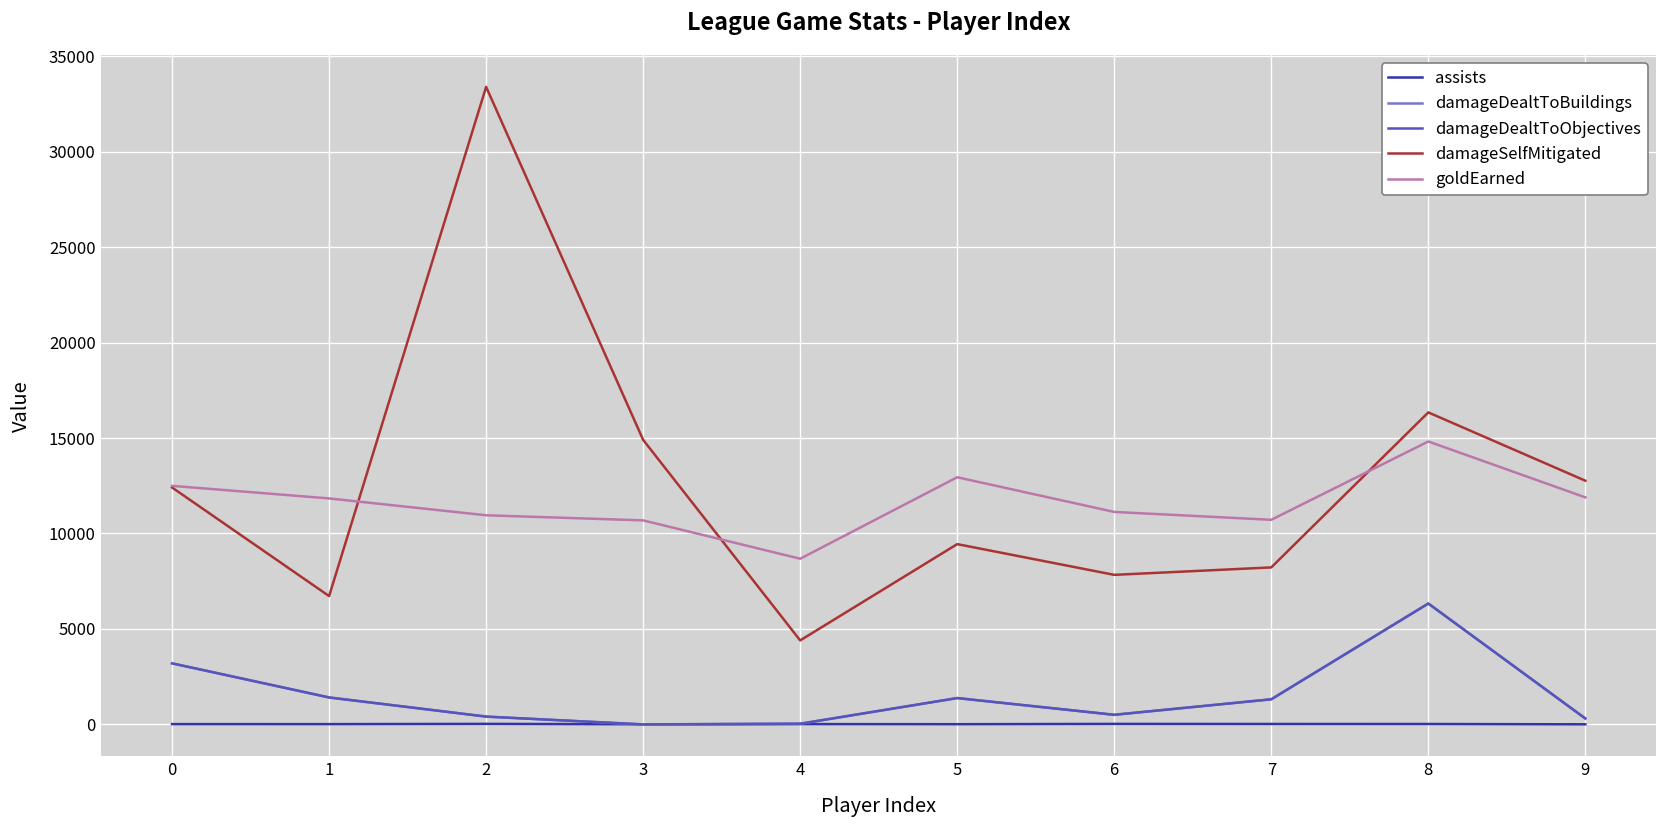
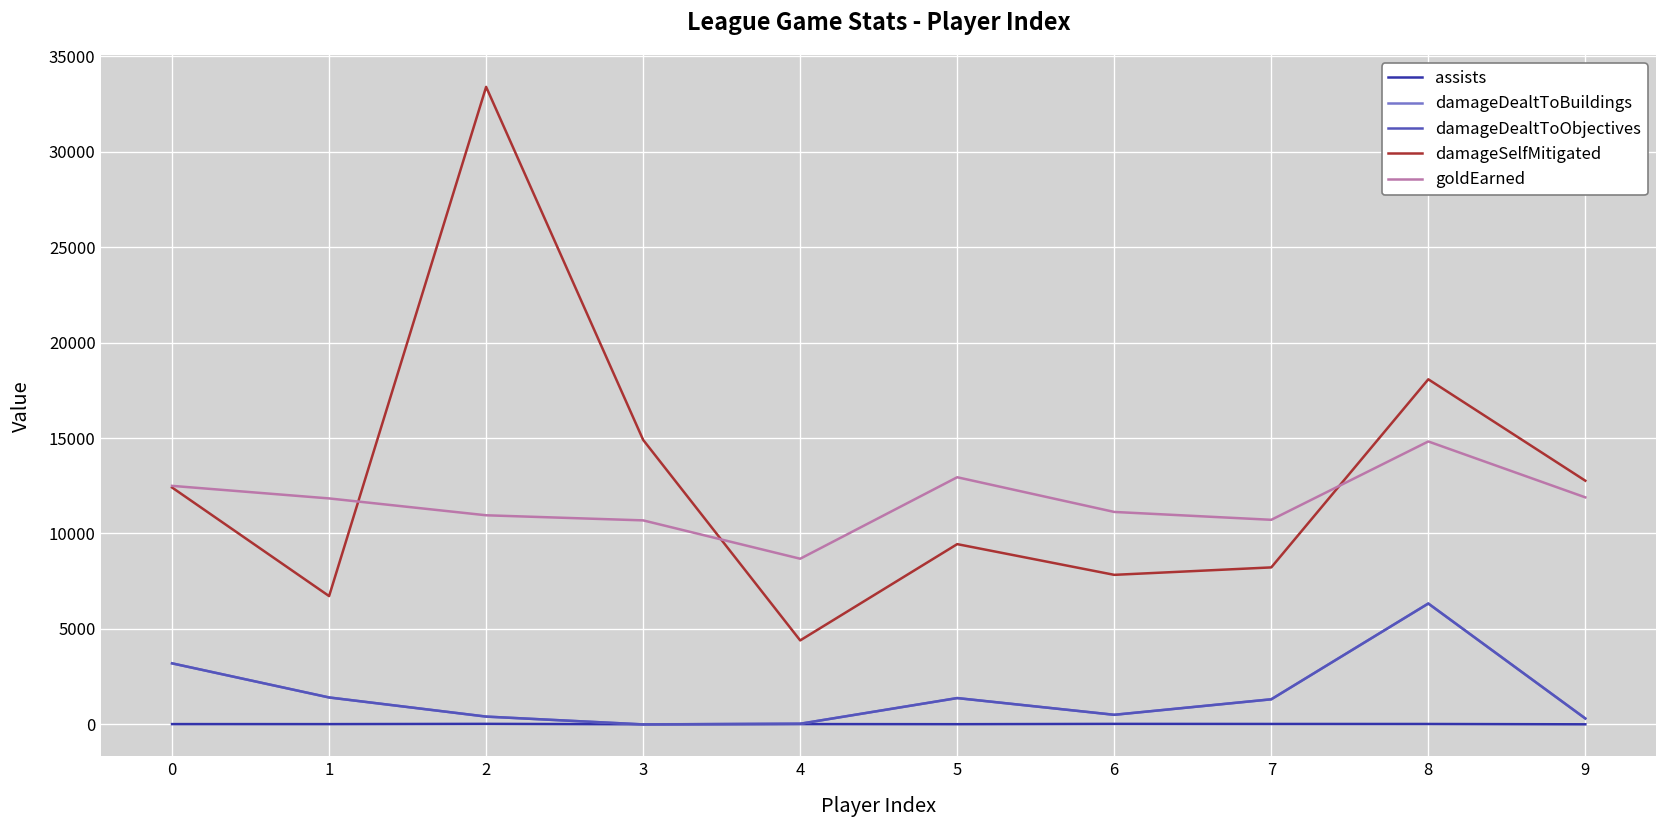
damageSelfMitigated, 8: 16300 -> 18100
